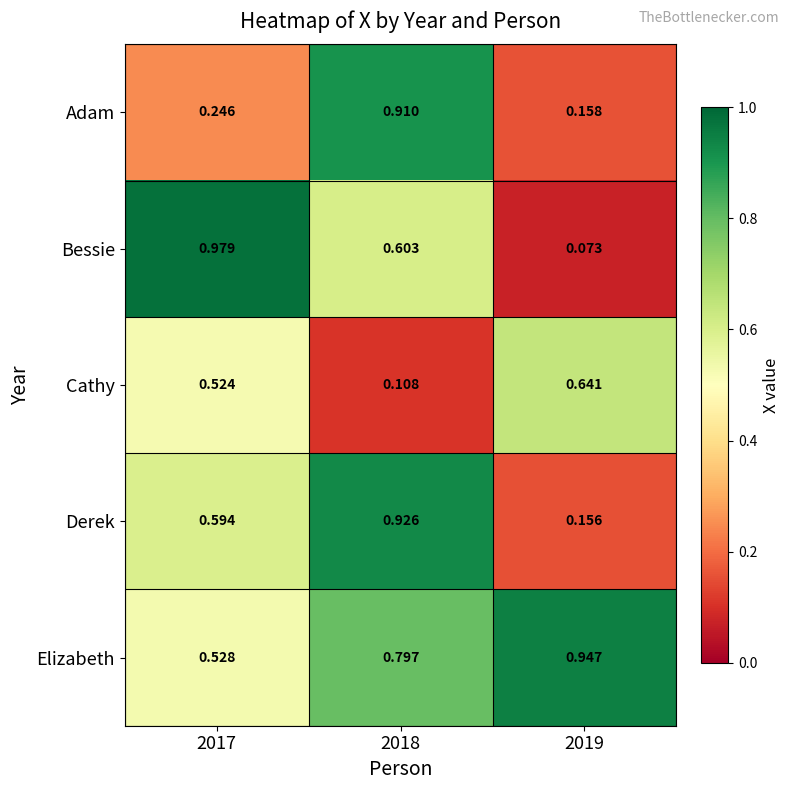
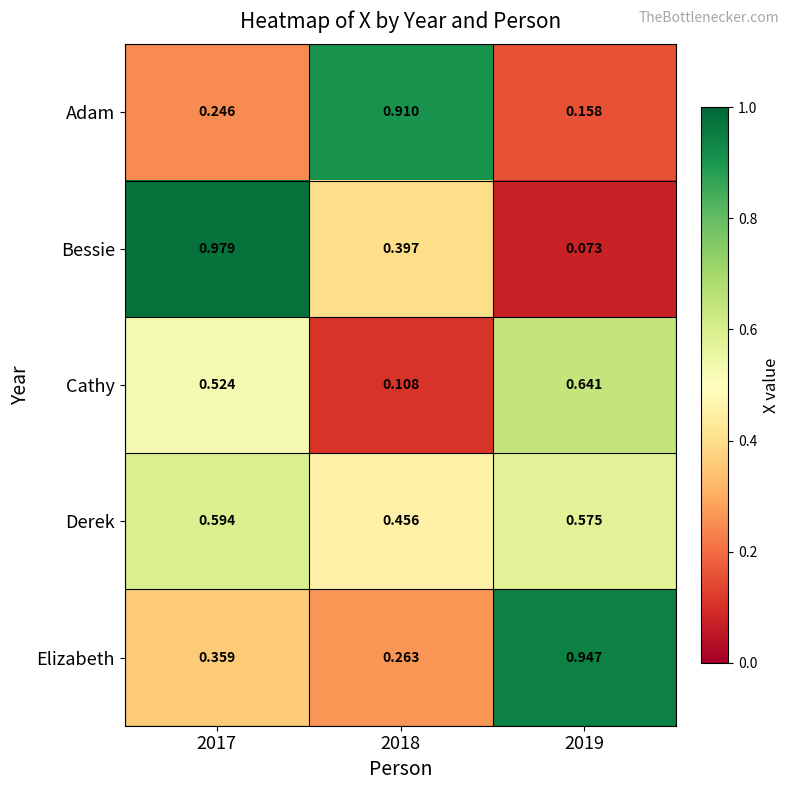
Bessie, 2018: 0.603 -> 0.397
Derek, 2018: 0.926 -> 0.456
Derek, 2019: 0.156 -> 0.575
Elizabeth, 2017: 0.528 -> 0.359
Elizabeth, 2018: 0.797 -> 0.263
